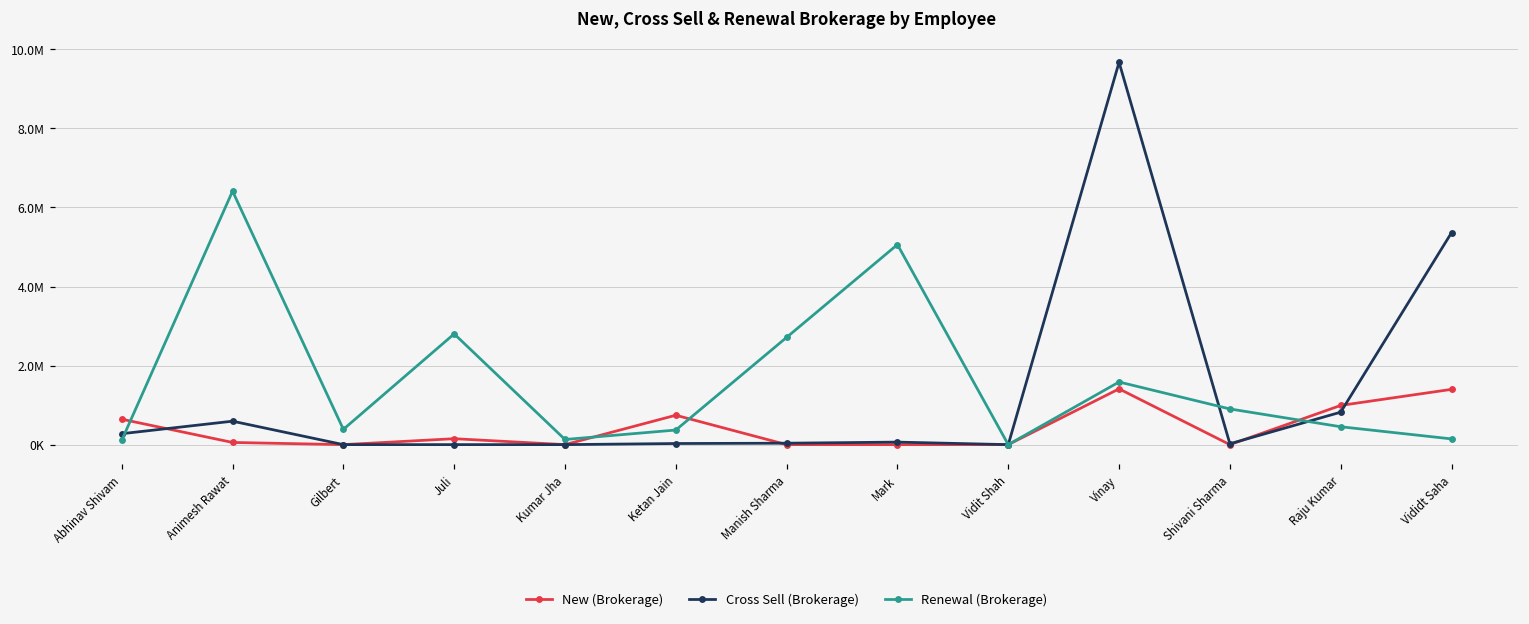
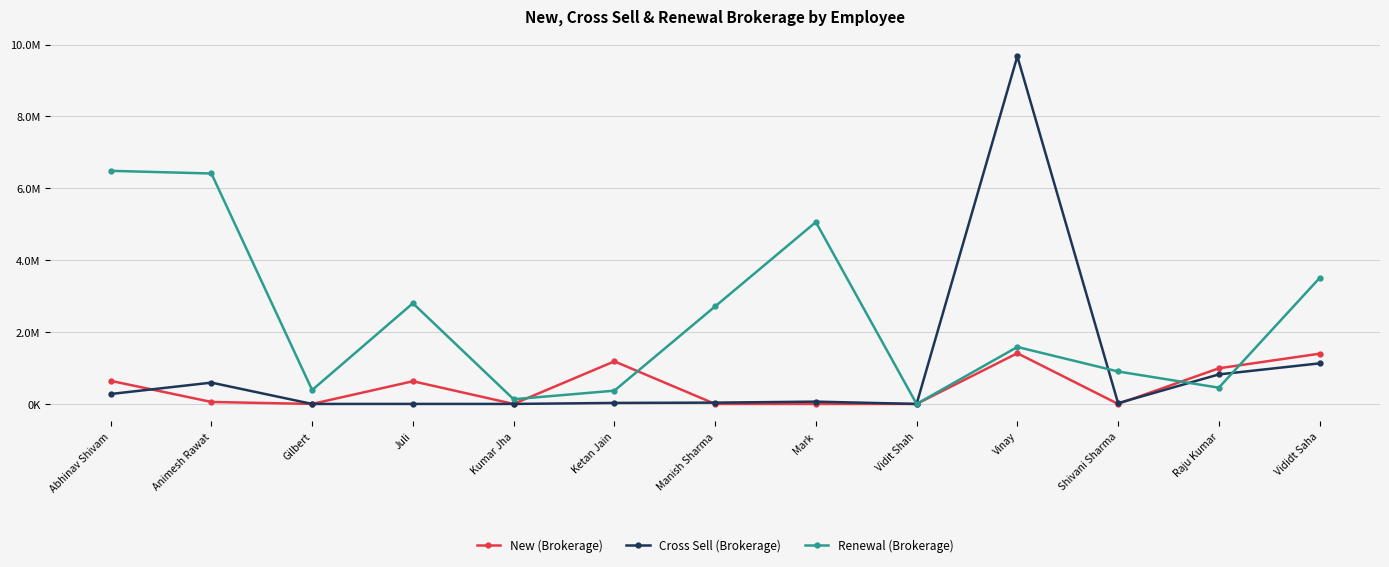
Renewal (Brokerage), Abhinav Shivam: 100000 -> 6500000
New (Brokerage), Juli: 200000 -> 600000
New (Brokerage), Ketan Jain: 700000 -> 1200000
Cross Sell (Brokerage), Vididt Saha: 5400000 -> 1100000
Renewal (Brokerage), Vididt Saha: 100000 -> 3500000
